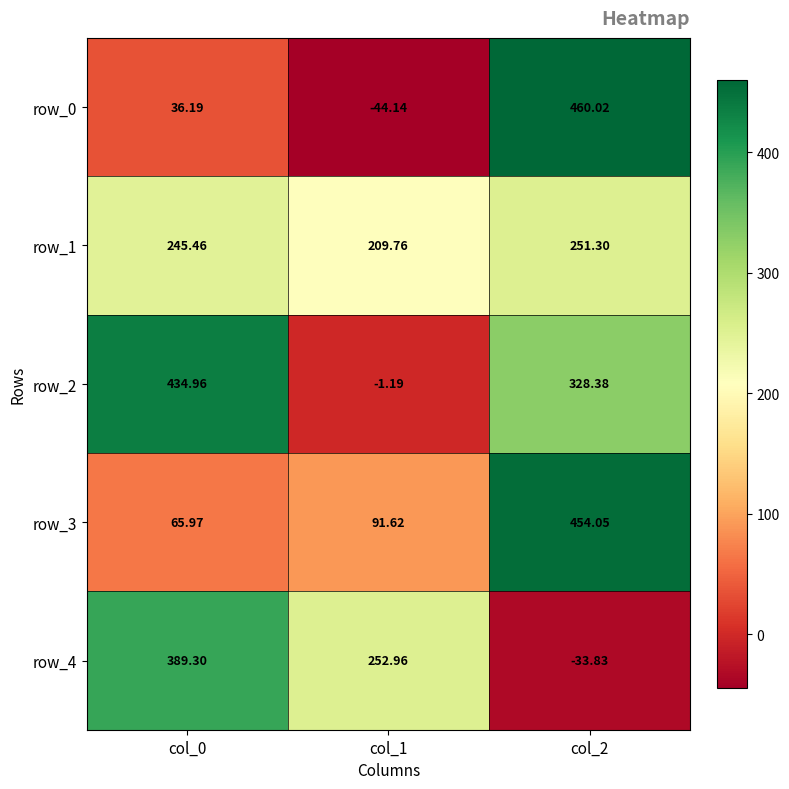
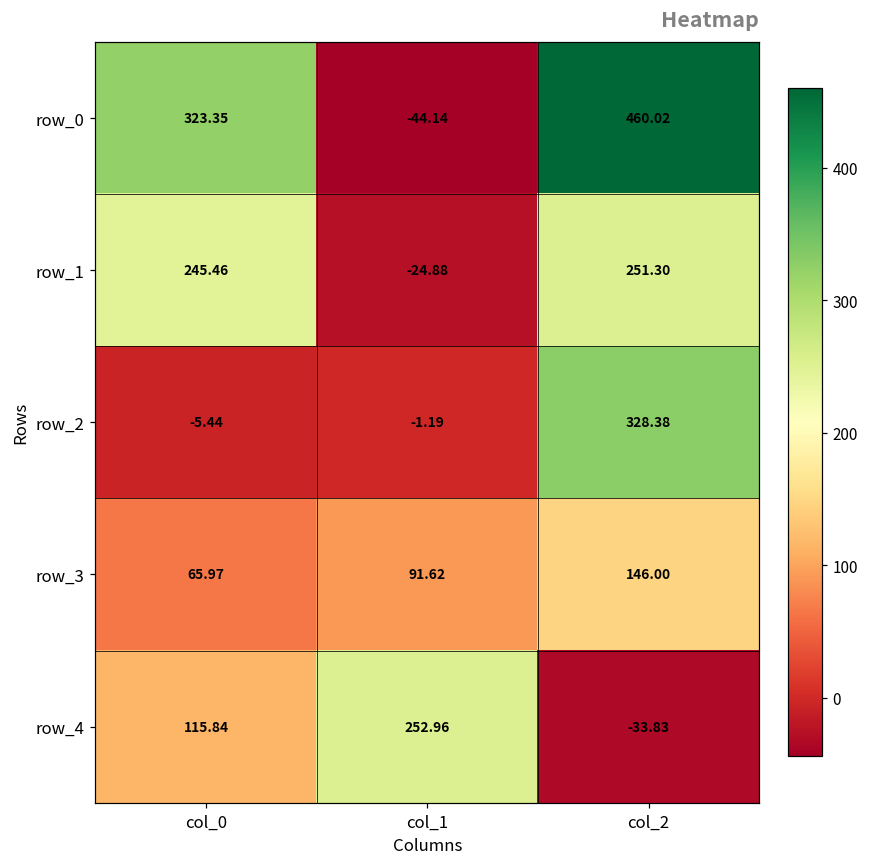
row_0, col_0: 36.19 -> 323.35
row_1, col_1: 209.76 -> -24.88
row_2, col_0: 434.96 -> -5.44
row_3, col_2: 454.05 -> 146.00
row_4, col_0: 389.30 -> 115.84
